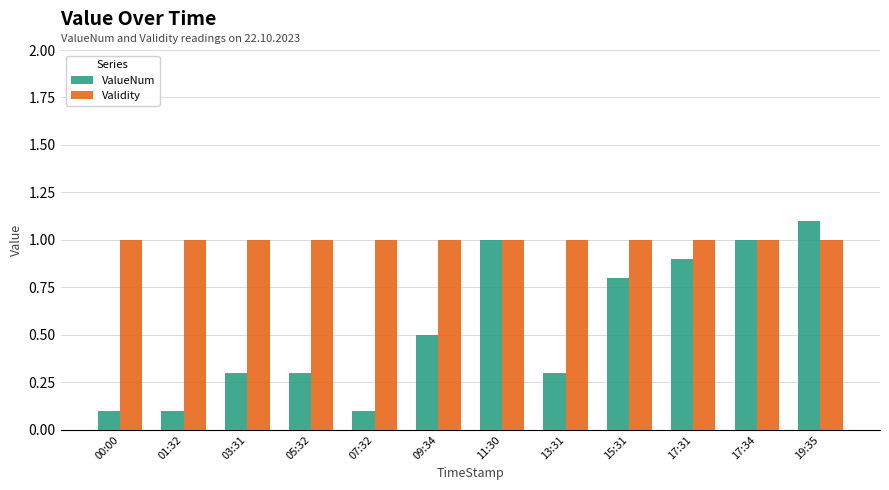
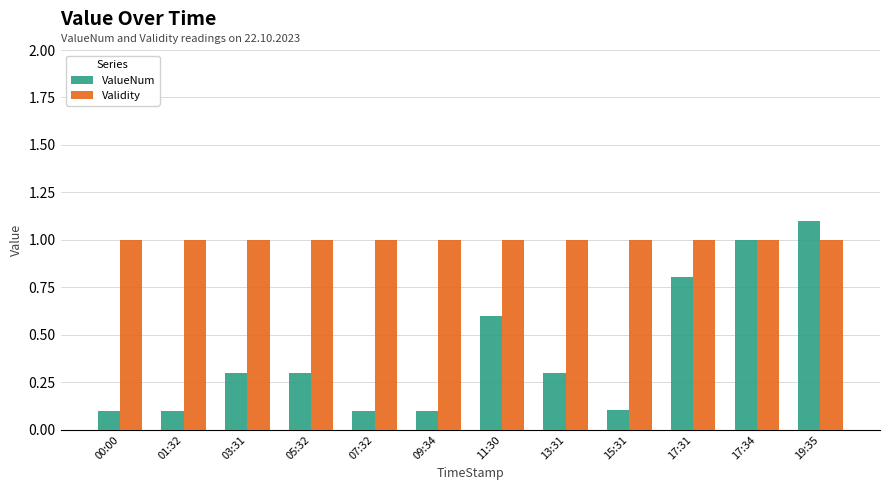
ValueNum, 09:34: 0.5 -> 0.1
ValueNum, 11:30: 1.0 -> 0.6
ValueNum, 15:31: 0.80 -> 0.10
ValueNum, 17:31: 0.90 -> 0.80
